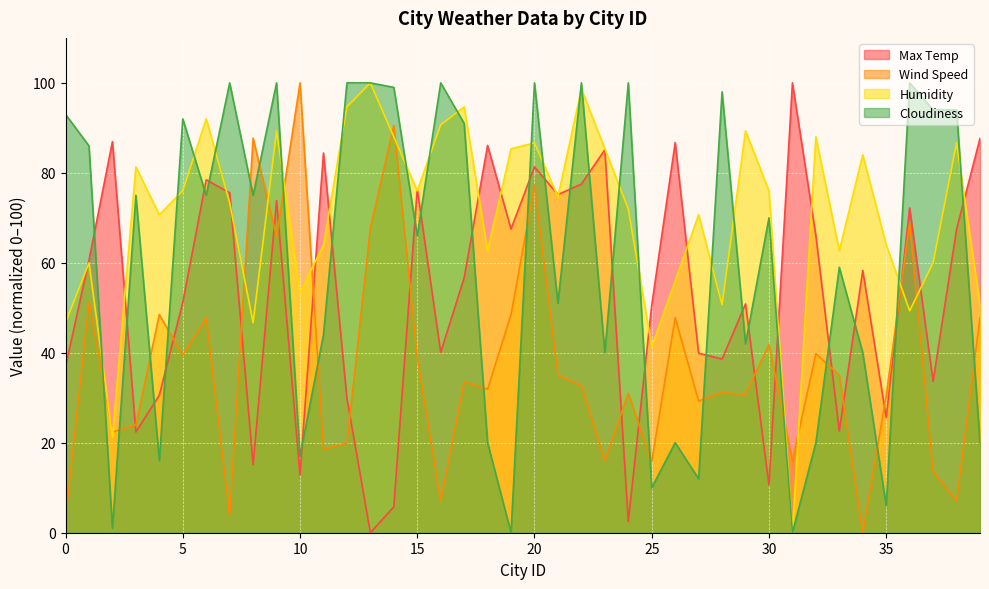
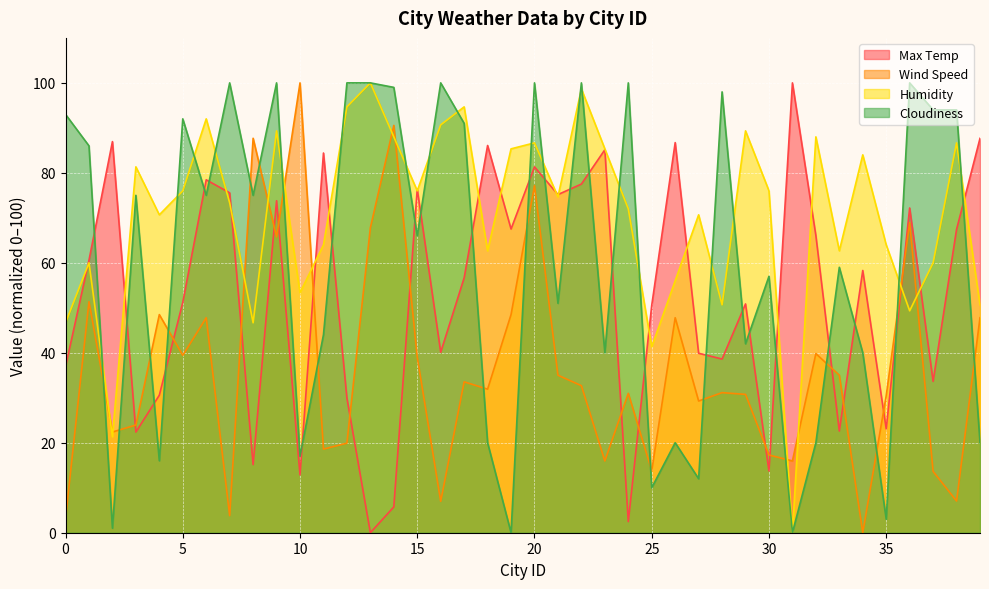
Wind Speed, 25: 16 -> 14
Max Temp, 30: 11 -> 14
Wind Speed, 30: 42 -> 17
Cloudiness, 30: 70 -> 57
Max Temp, 35: 26 -> 23
Cloudiness, 35: 6 -> 3
